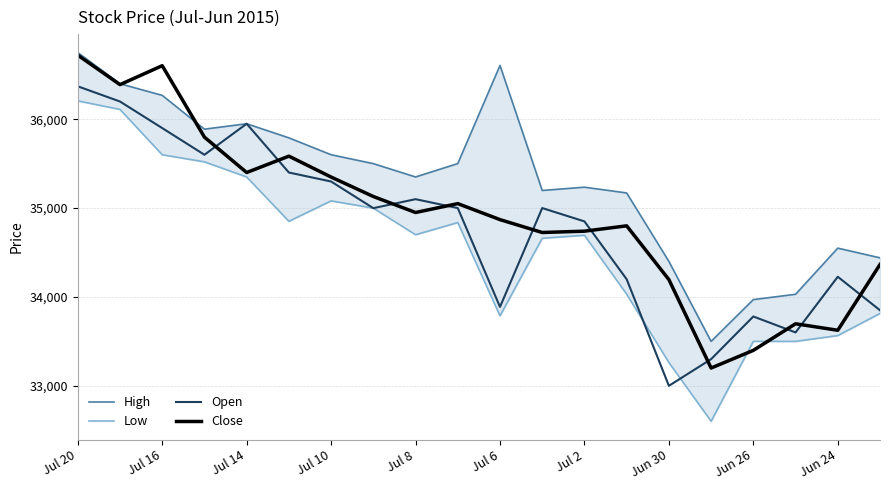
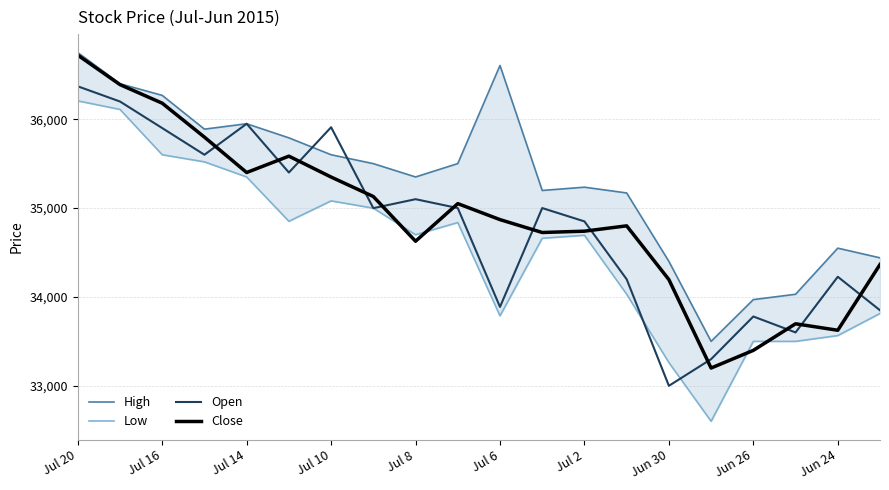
Close, Jul 16: 36,600 -> 36,200
Open, Jul 10: 35,300 -> 35,900
Close, Jul 8: 35,000 -> 34,600
